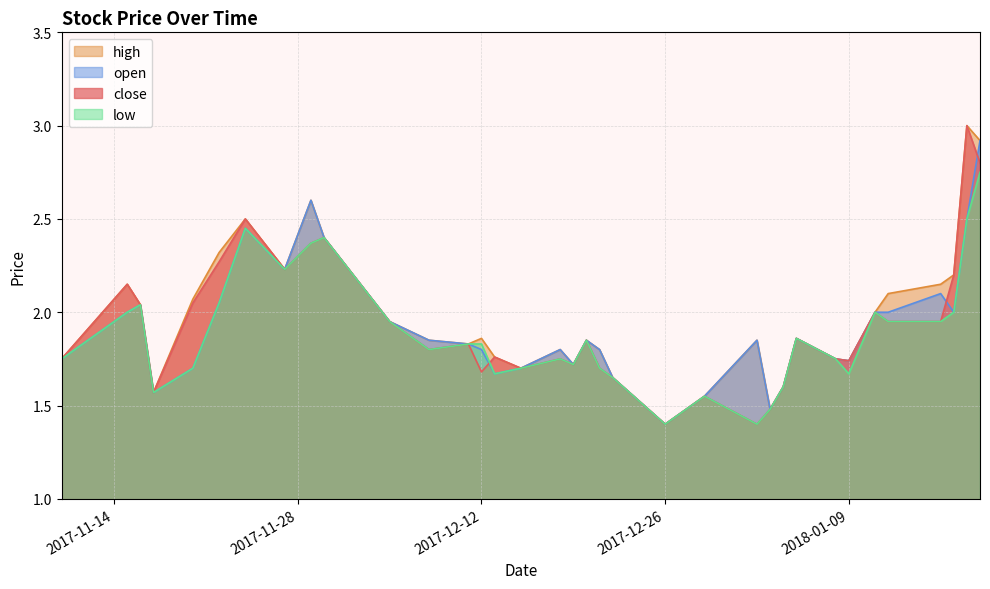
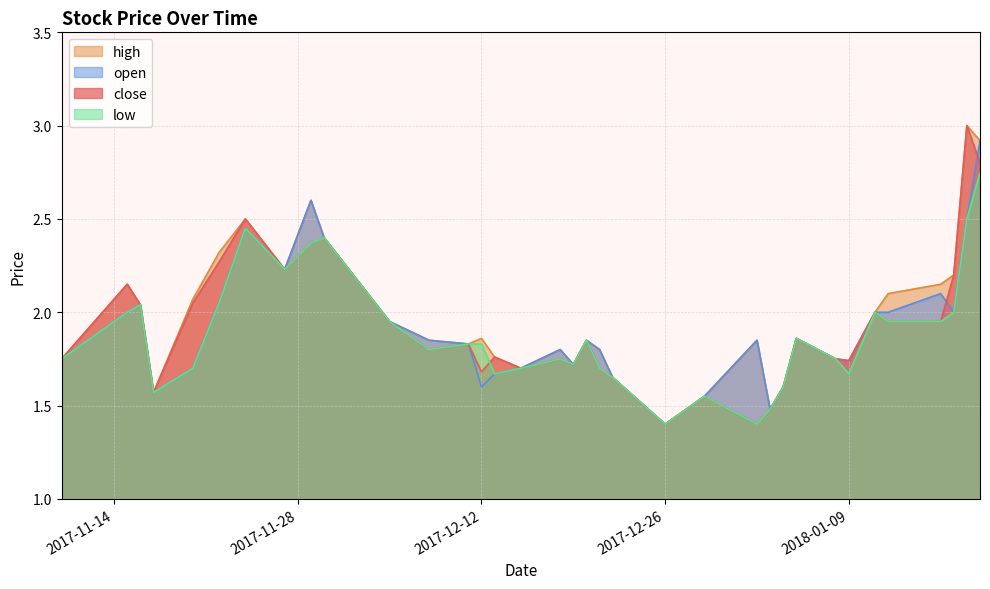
open, 2017-12-12: 1.8 -> 1.6
